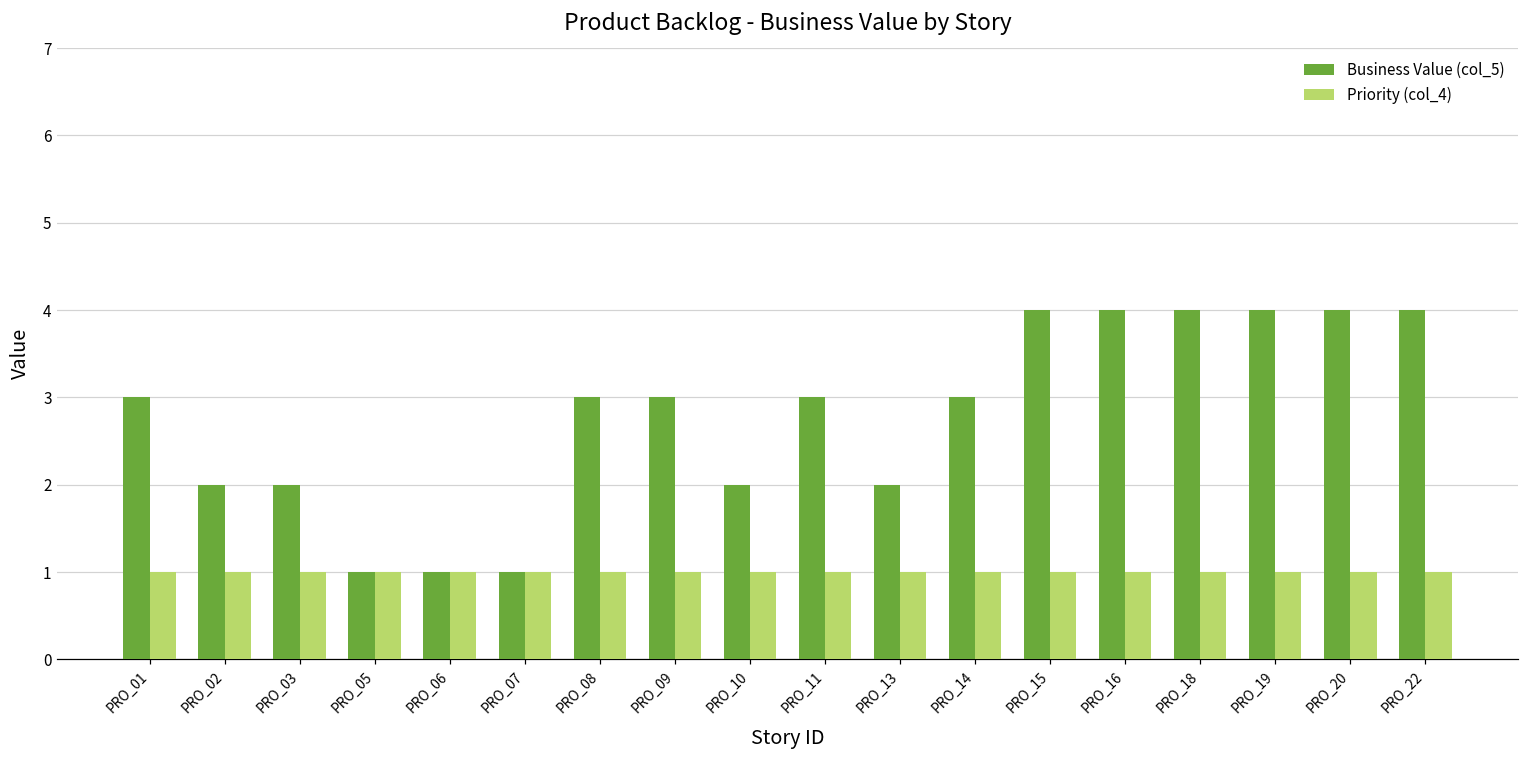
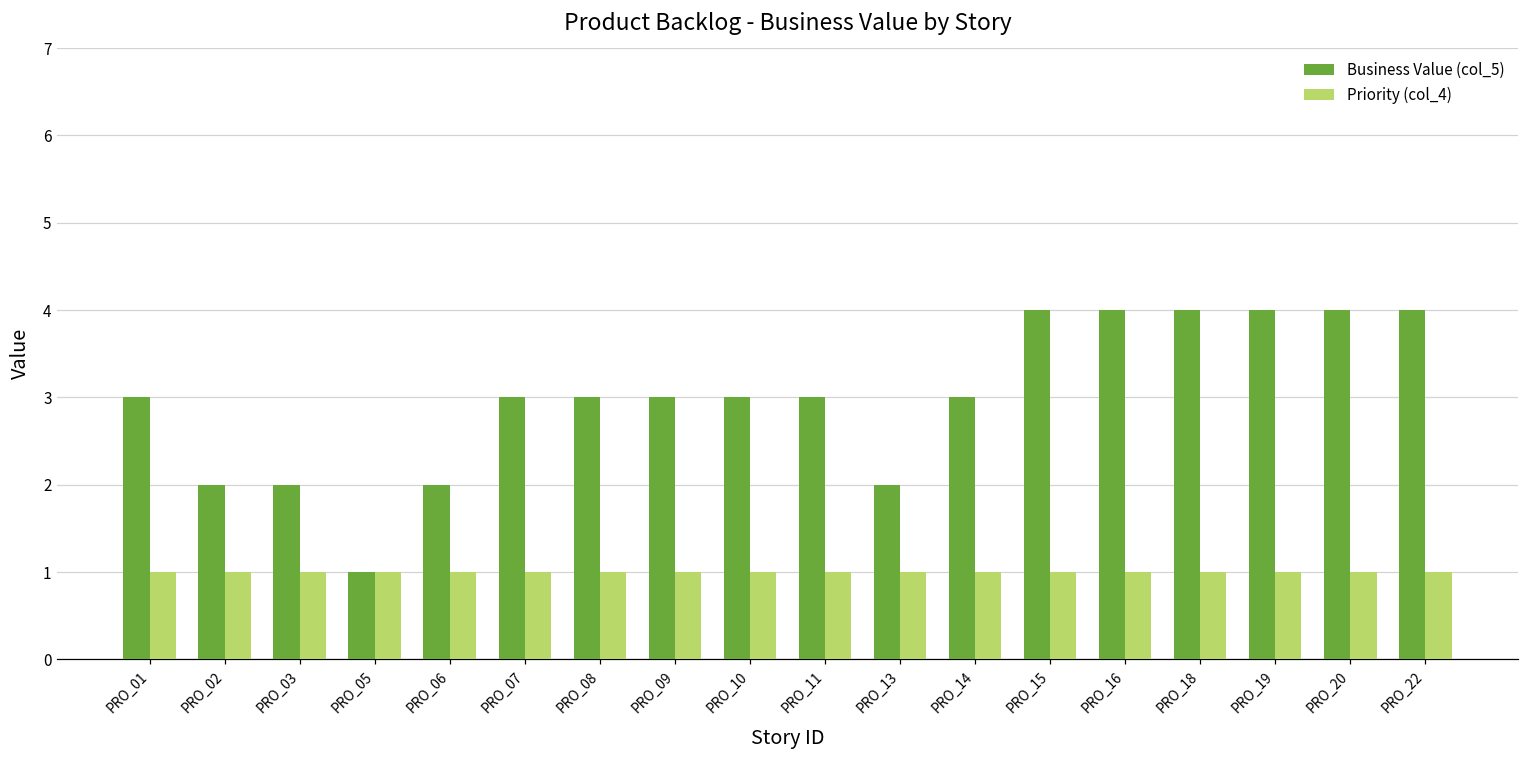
Business Value (col_5), PRO_06: 1 -> 2
Business Value (col_5), PRO_07: 1 -> 3
Business Value (col_5), PRO_10: 2 -> 3
